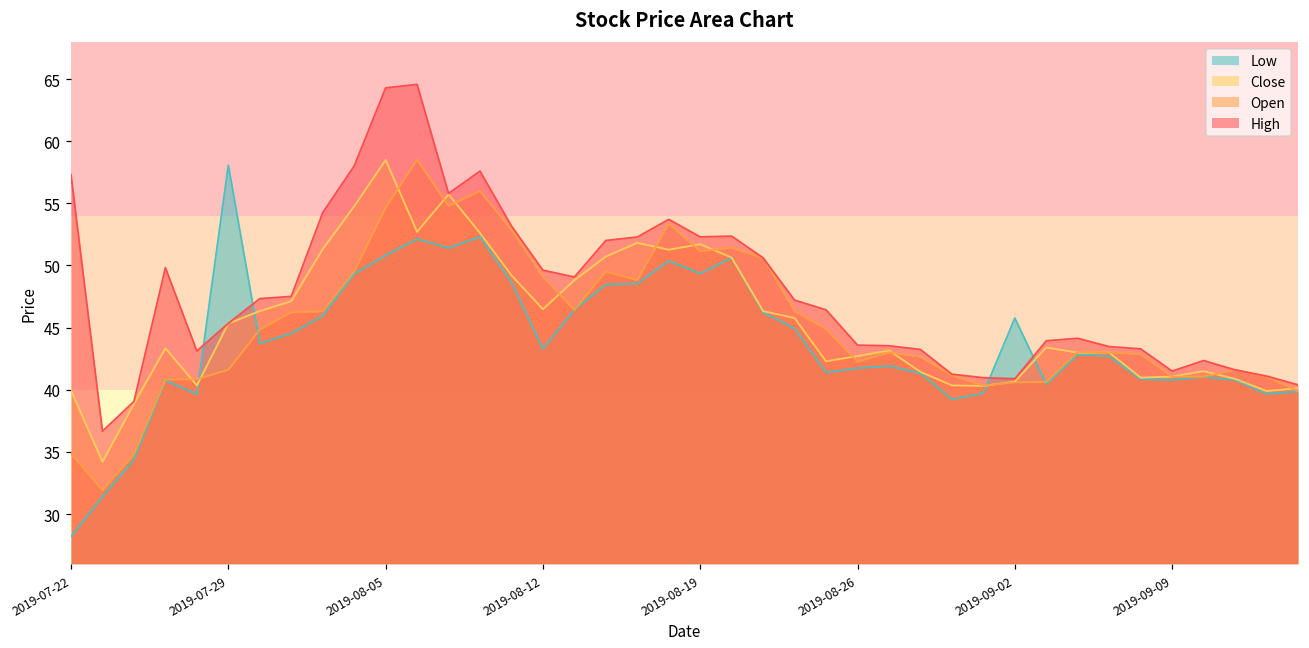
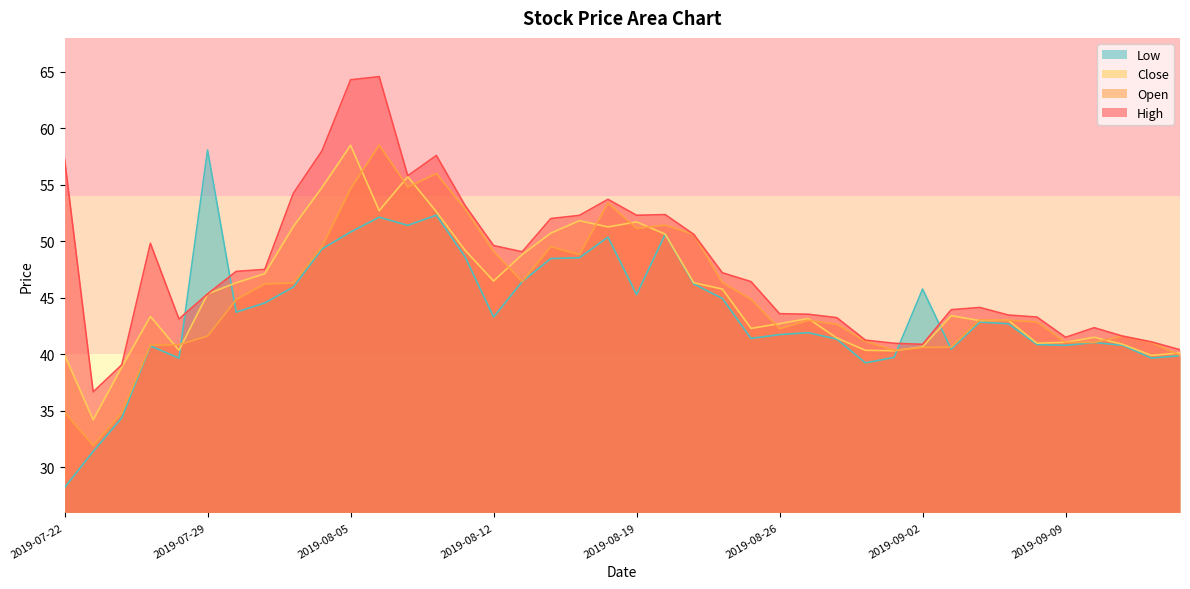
Low, 2019-08-19: 49.4 -> 45.3
